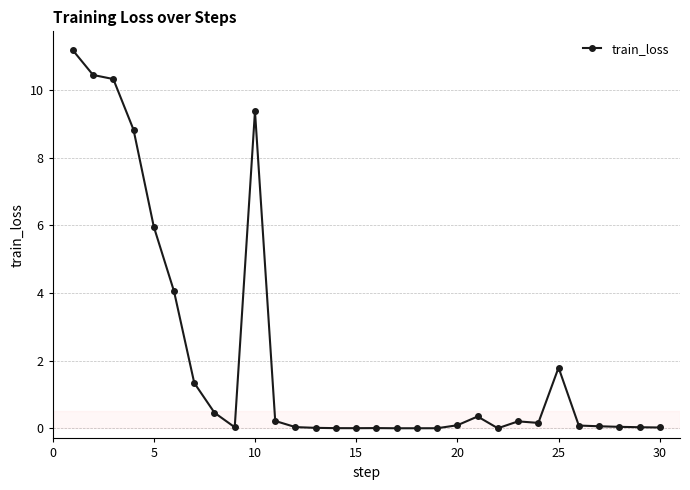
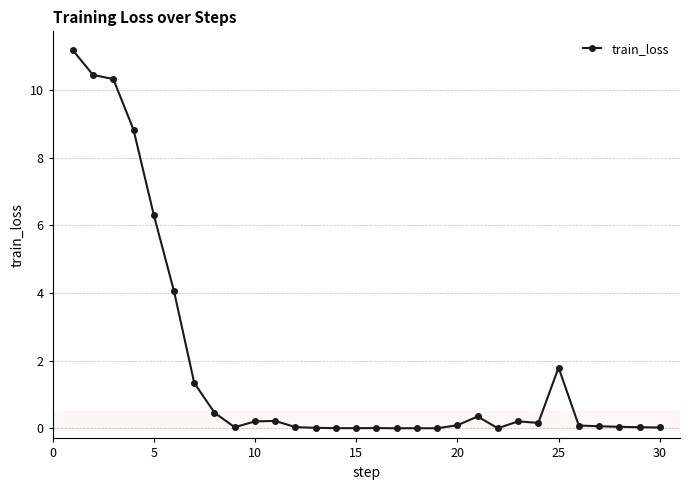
5: 6.0 -> 6.3
10: 9.4 -> 0.2
